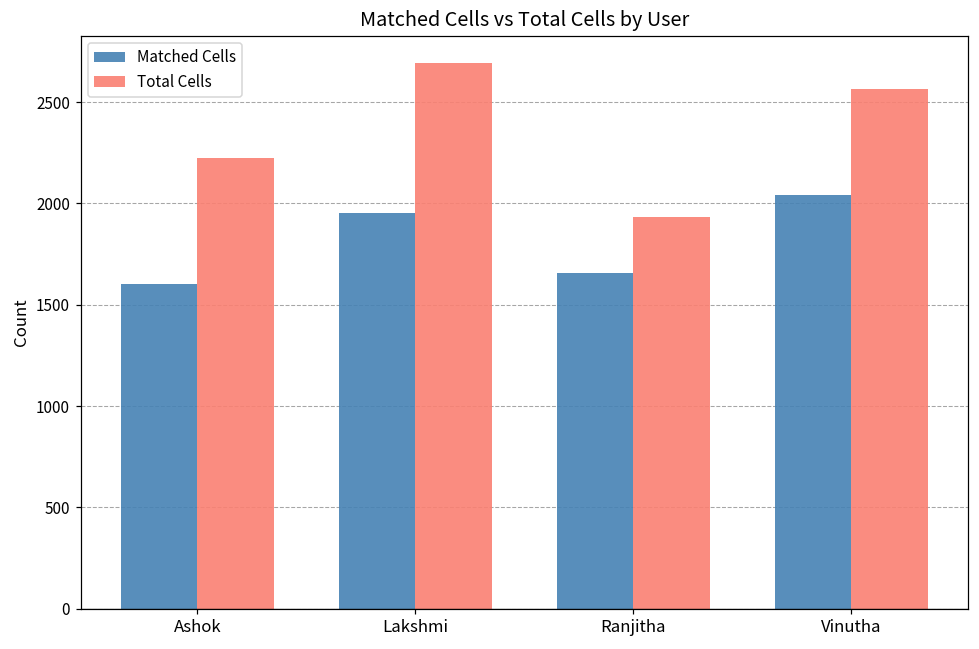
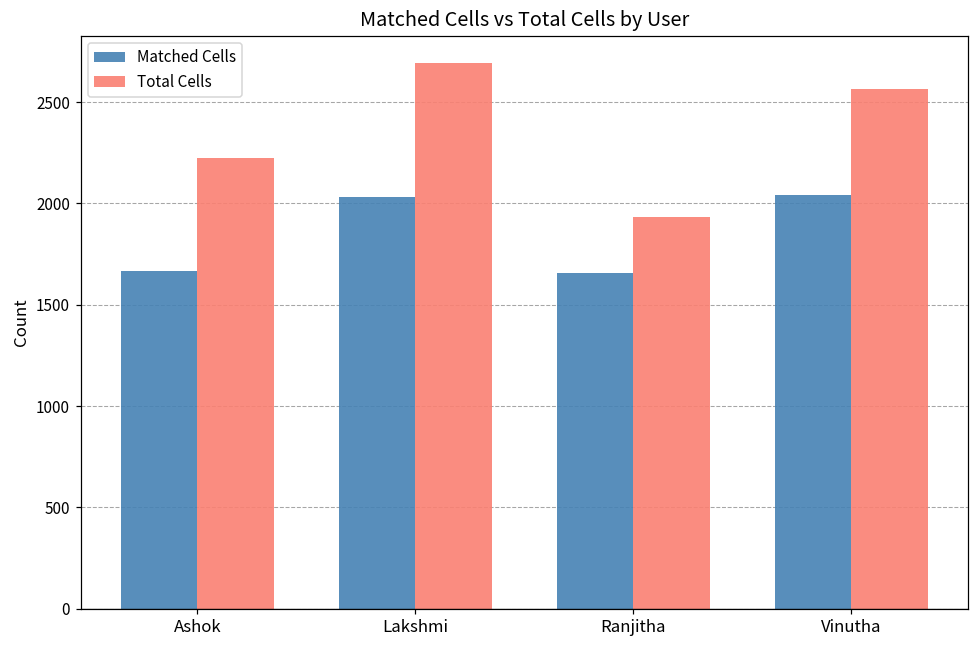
Matched Cells, Ashok: 1600 -> 1670
Matched Cells, Lakshmi: 1960 -> 2030
